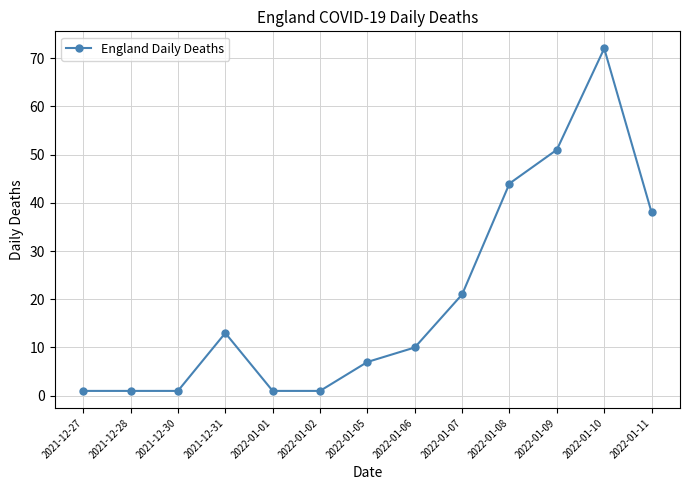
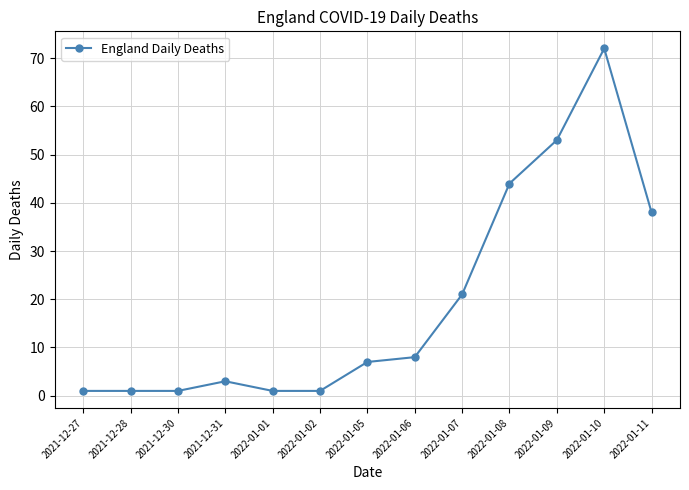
2021-12-31: 13 -> 3
2022-01-06: 10 -> 8
2022-01-09: 51 -> 53
